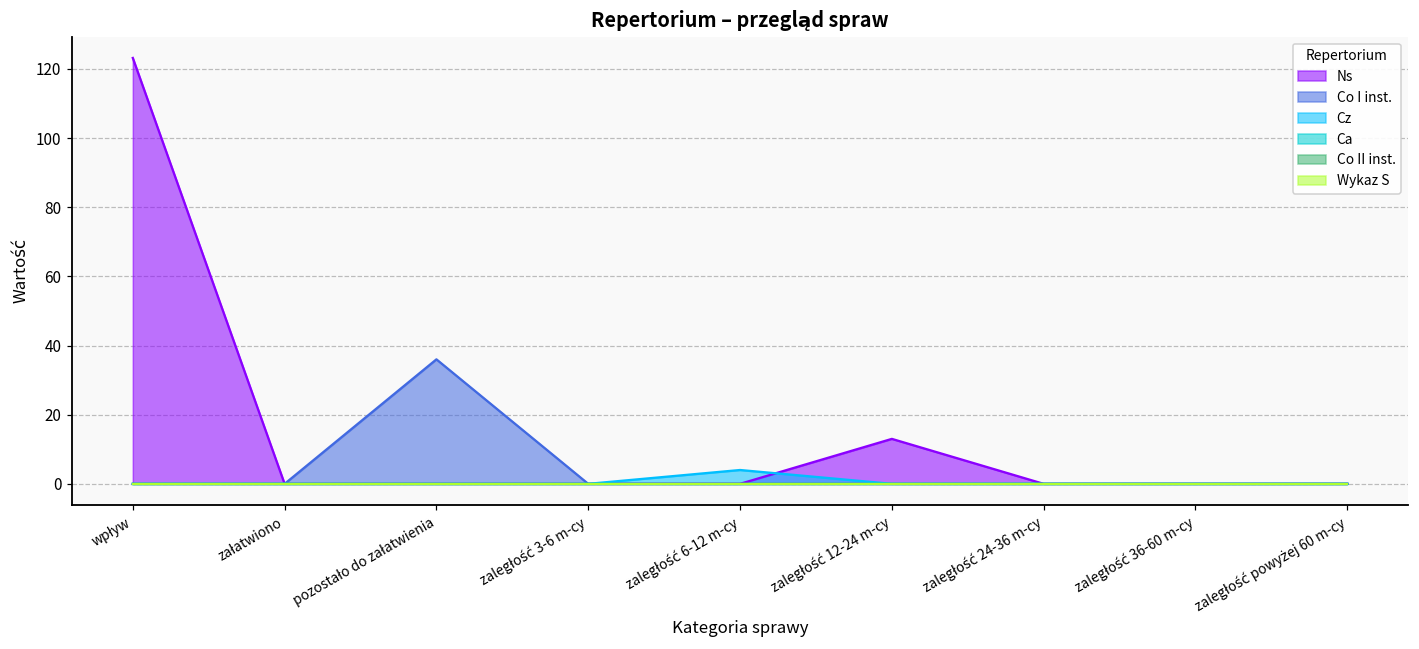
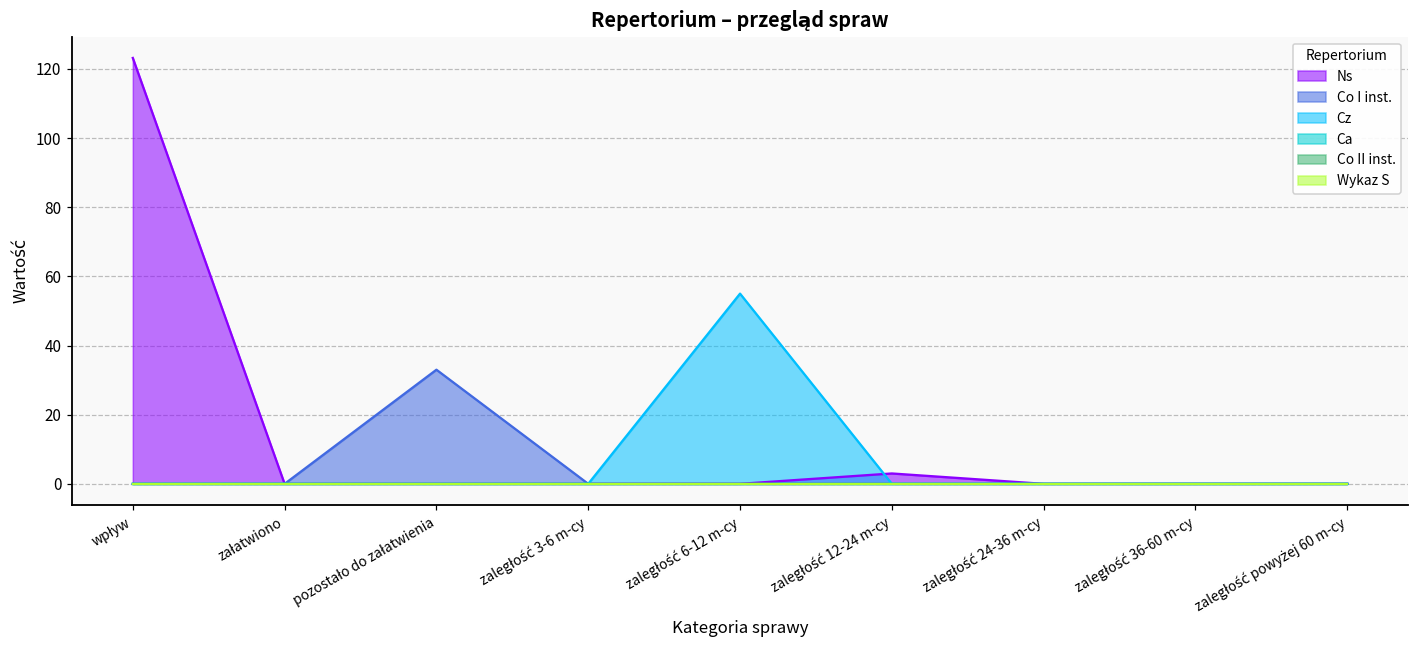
Co I inst., pozostało do załatwienia: 36 -> 33
Cz, zaległość 6-12 m-cy: 4 -> 55
Ns, zaległość 12-24 m-cy: 13 -> 3
